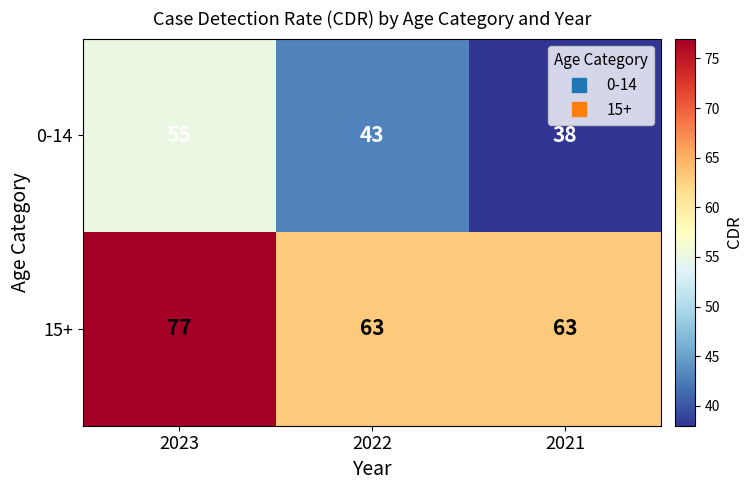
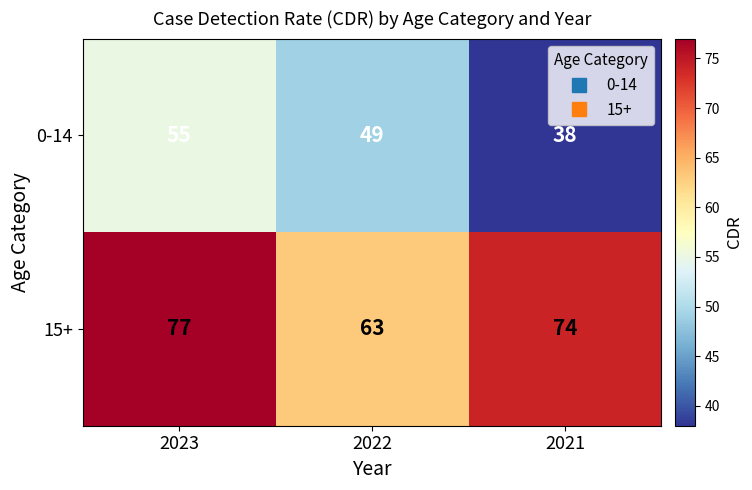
0-14, 2022: 43 -> 49
15+, 2021: 63 -> 74
